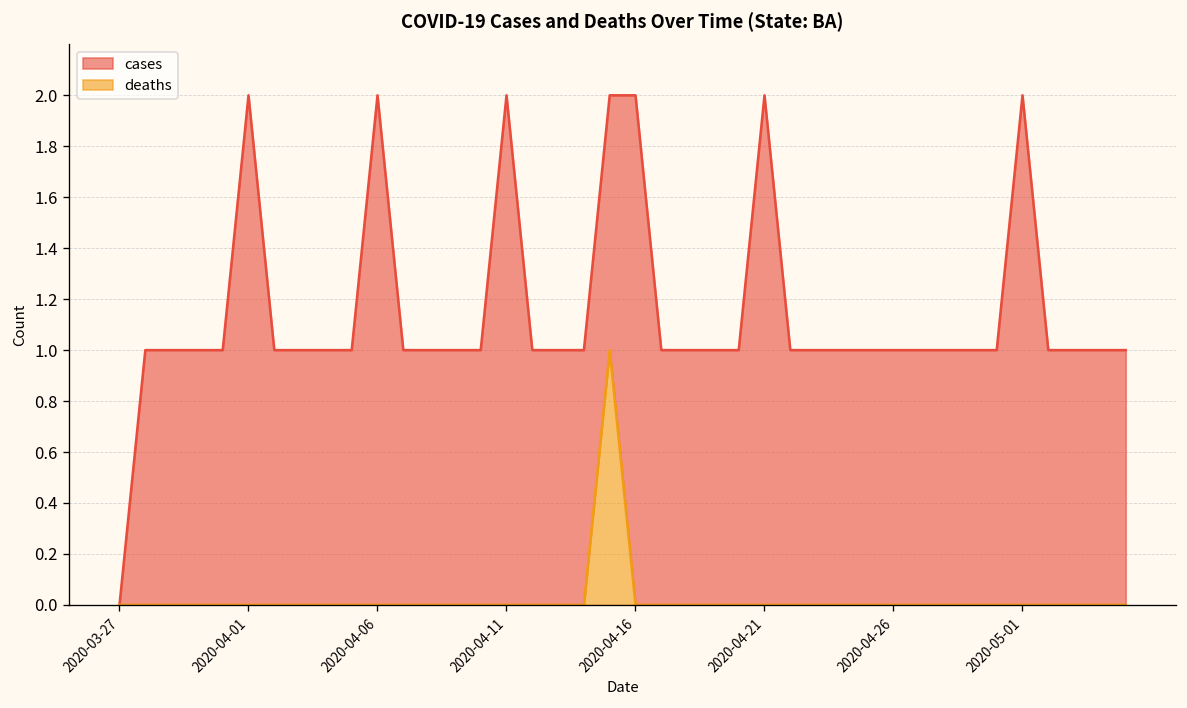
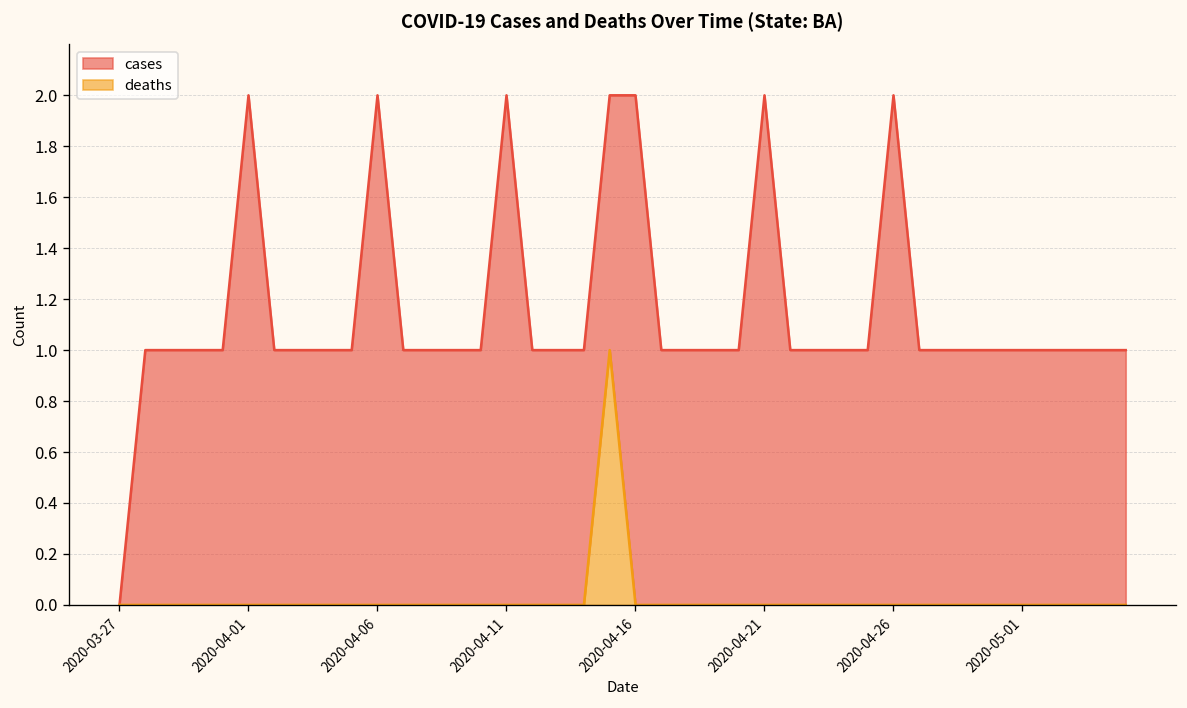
cases, 2020-04-26: 1 -> 2
cases, 2020-05-01: 2 -> 1
